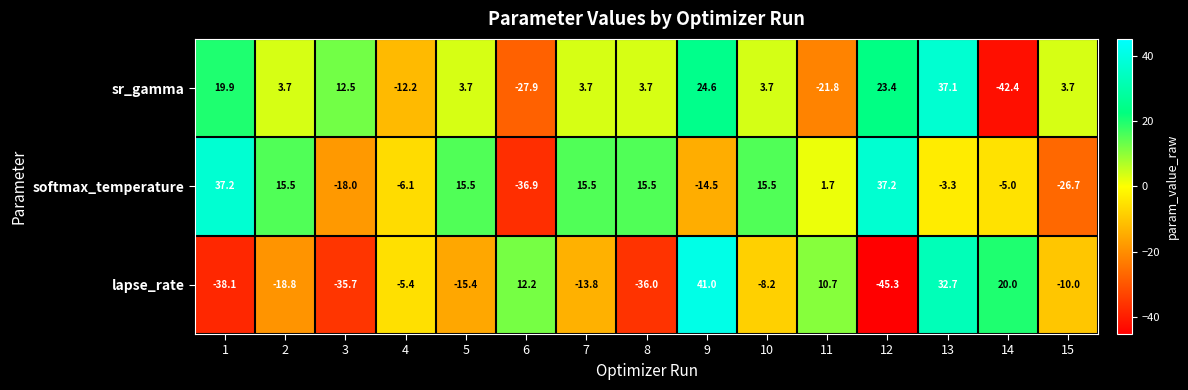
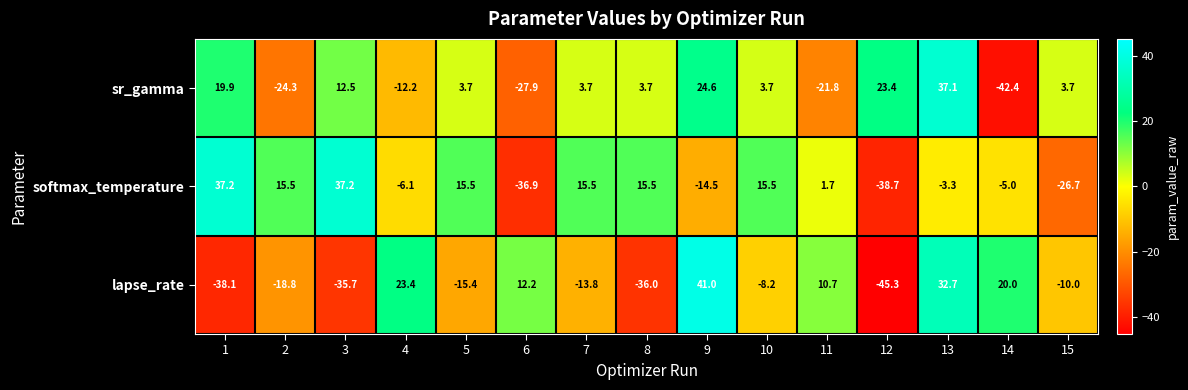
sr_gamma, 2: 3.7 -> -24.3
softmax_temperature, 3: -18.0 -> 37.2
softmax_temperature, 12: 37.2 -> -38.7
lapse_rate, 4: -5.4 -> 23.4
